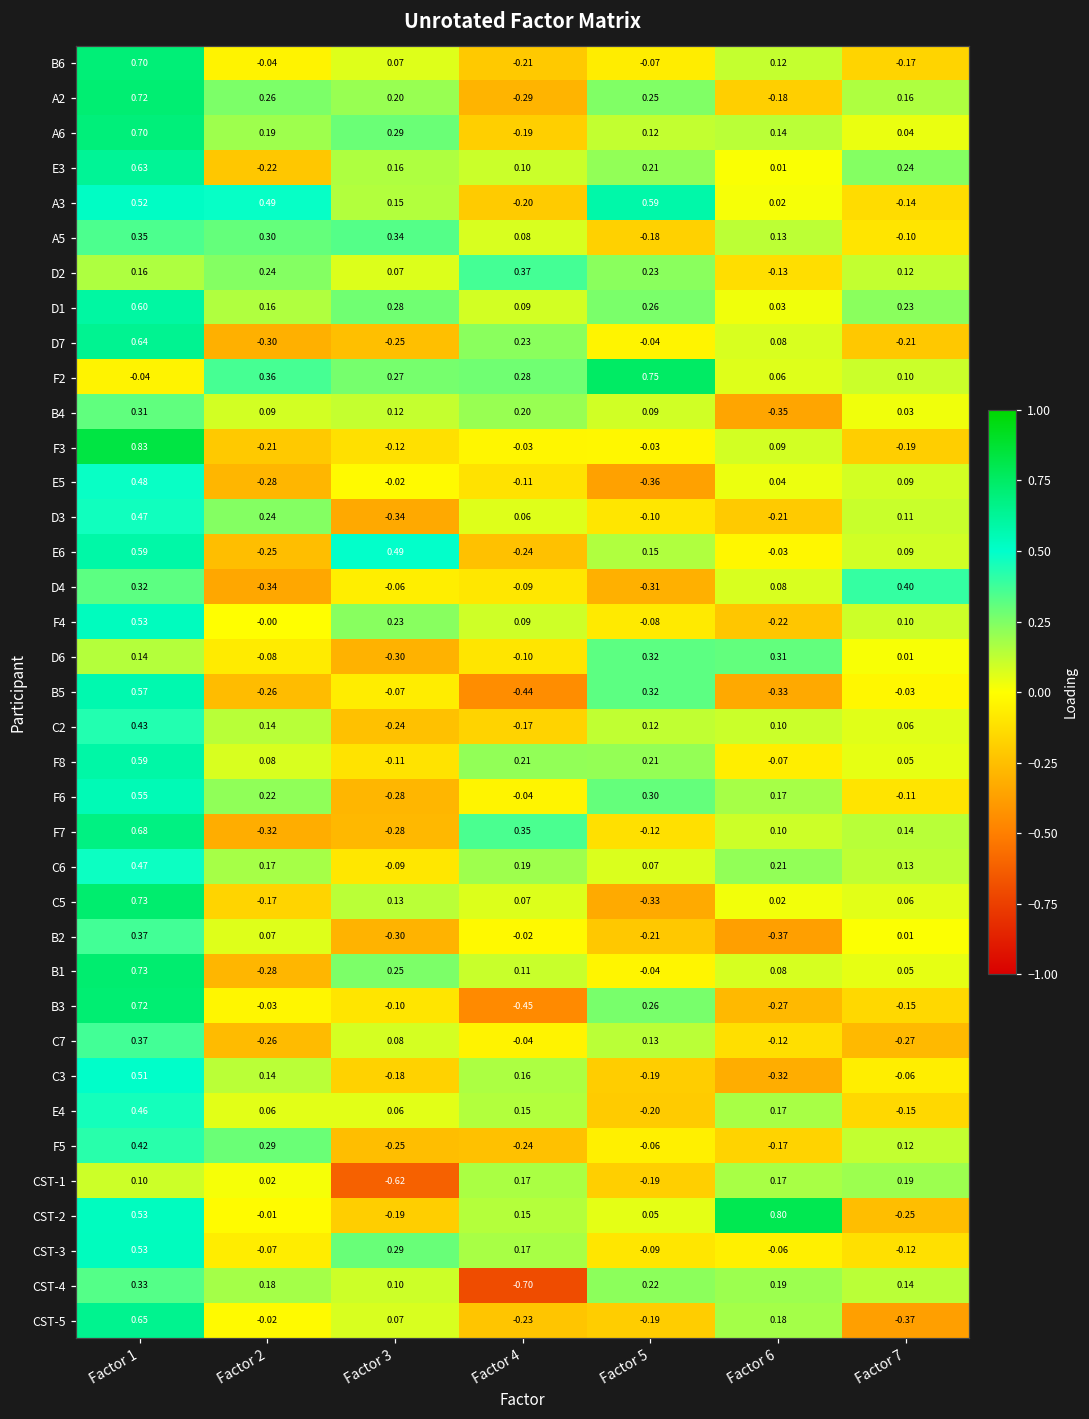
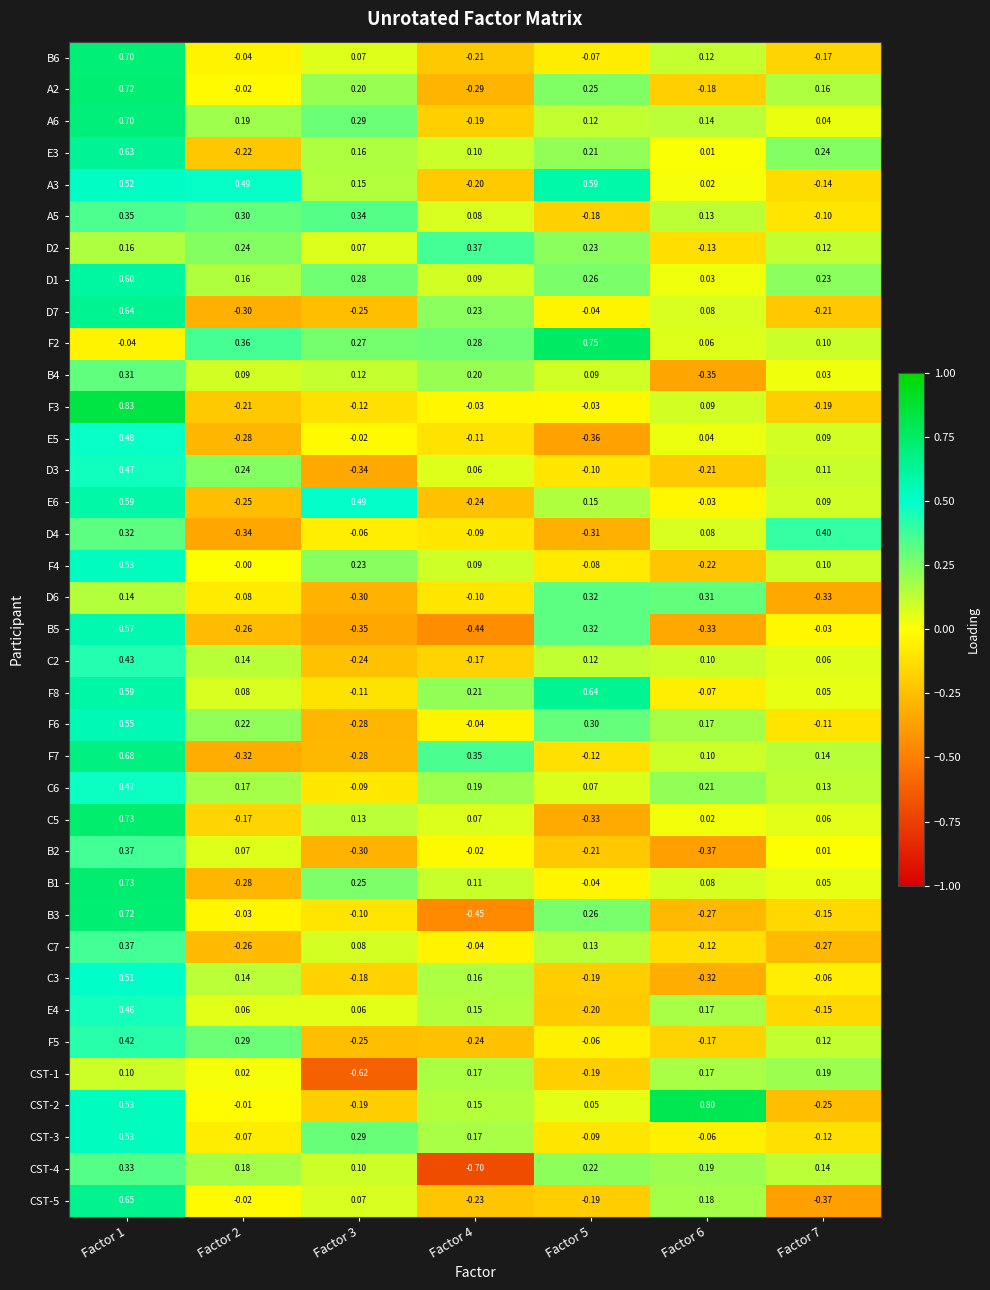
A2, Factor 2: 0.26 -> -0.02
D6, Factor 7: 0.01 -> -0.33
B5, Factor 3: -0.07 -> -0.35
F8, Factor 5: 0.21 -> 0.64
